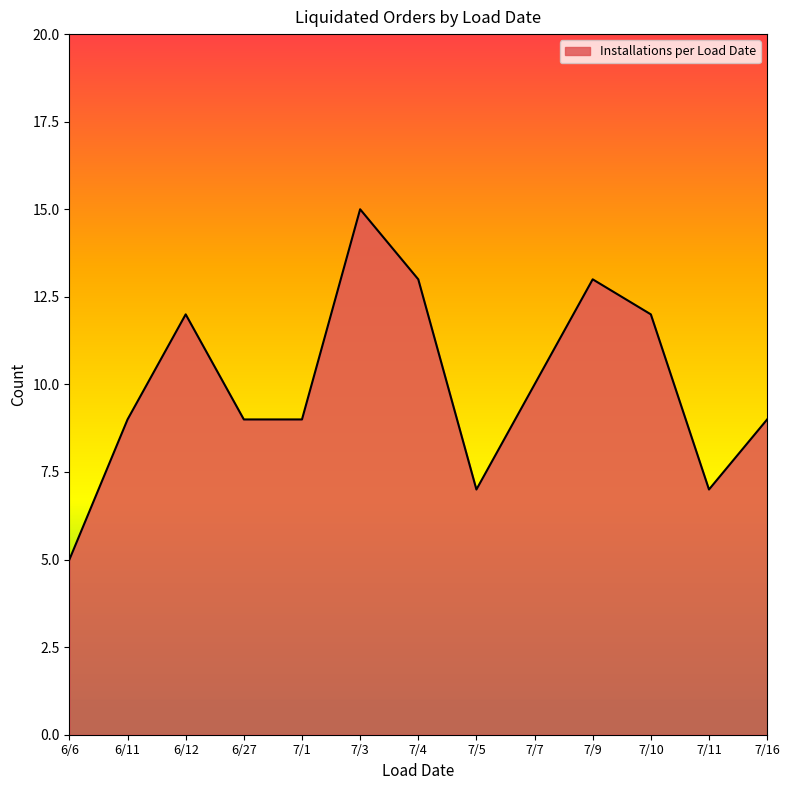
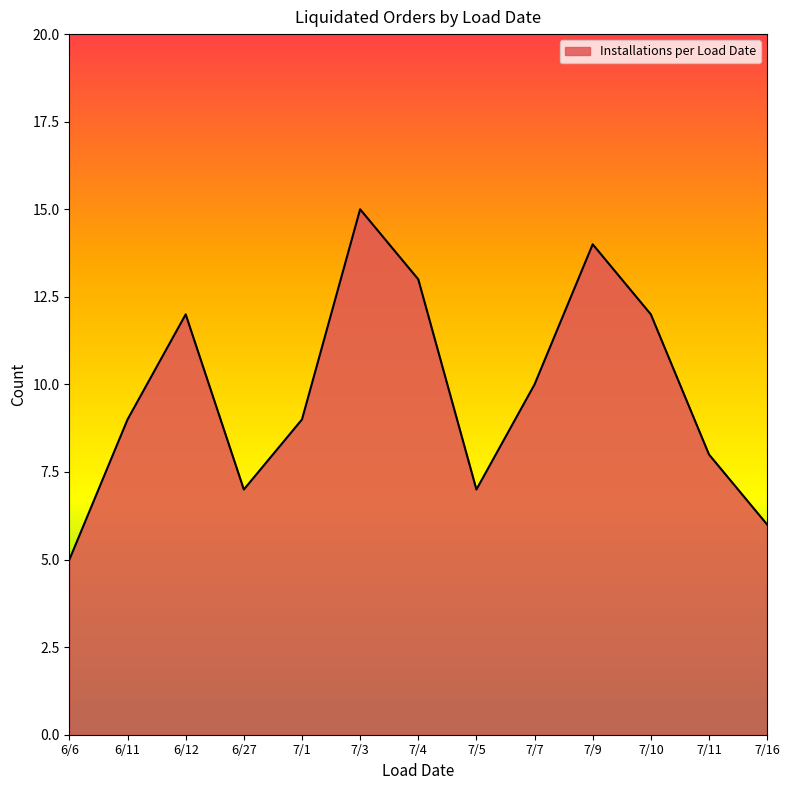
6/27: 9 -> 7
7/9: 13 -> 14
7/11: 7 -> 8
7/16: 9 -> 6
